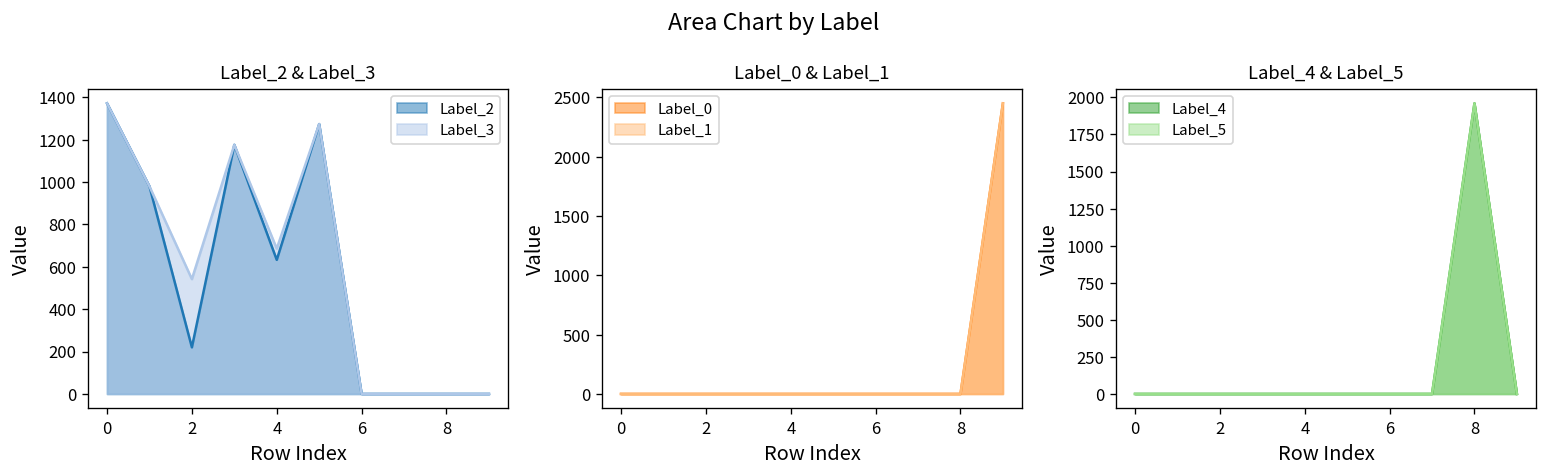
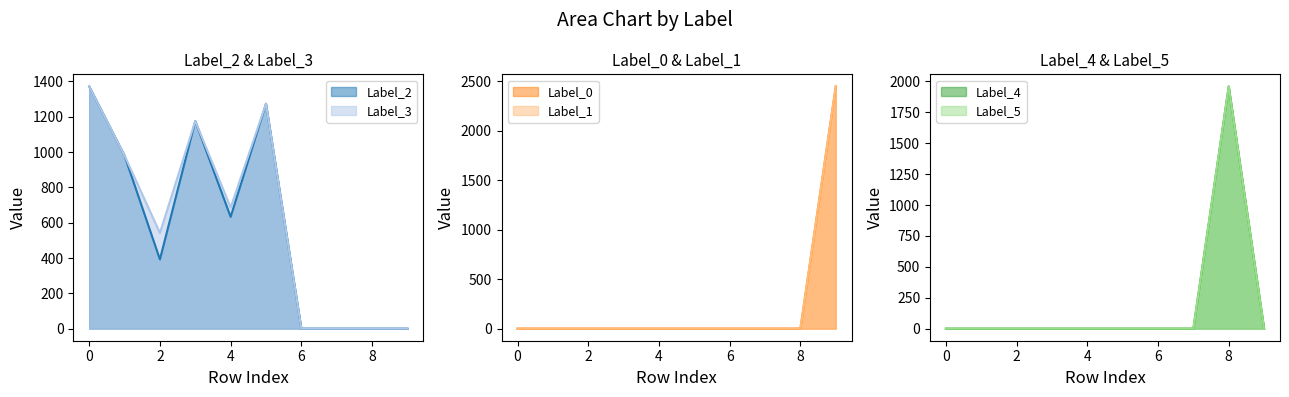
Label_2 & Label_3, Label_2, 2: 220 -> 390
